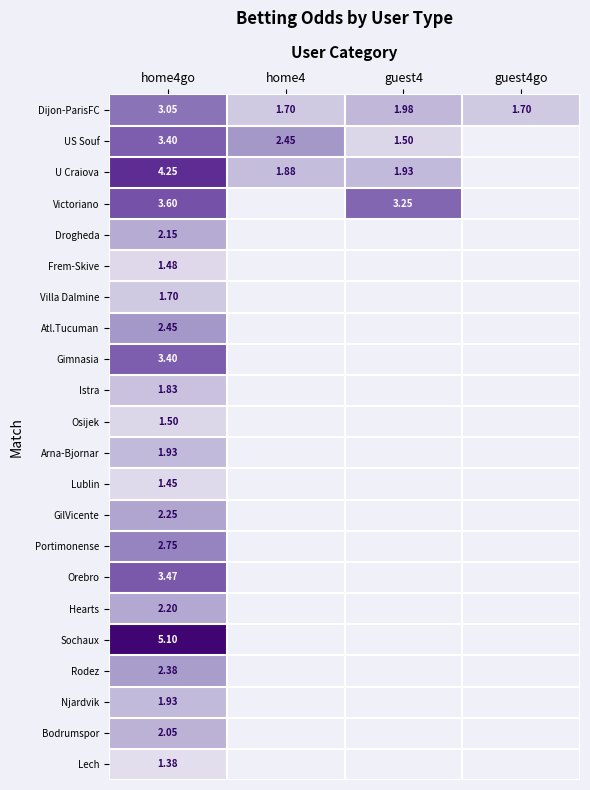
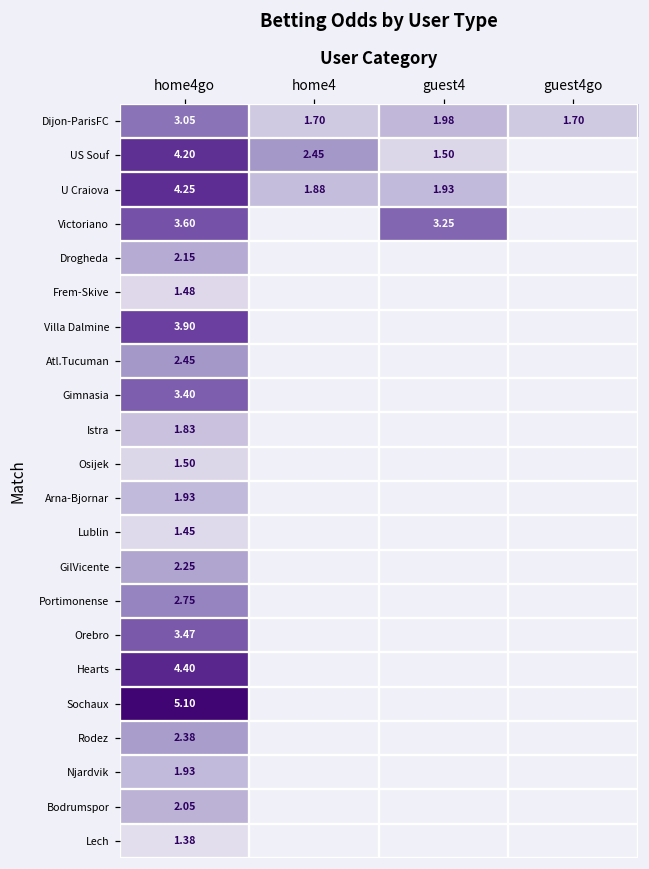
US Souf, home4go: 3.40 -> 4.20
Villa Dalmine, home4go: 1.70 -> 3.90
Hearts, home4go: 2.20 -> 4.40
